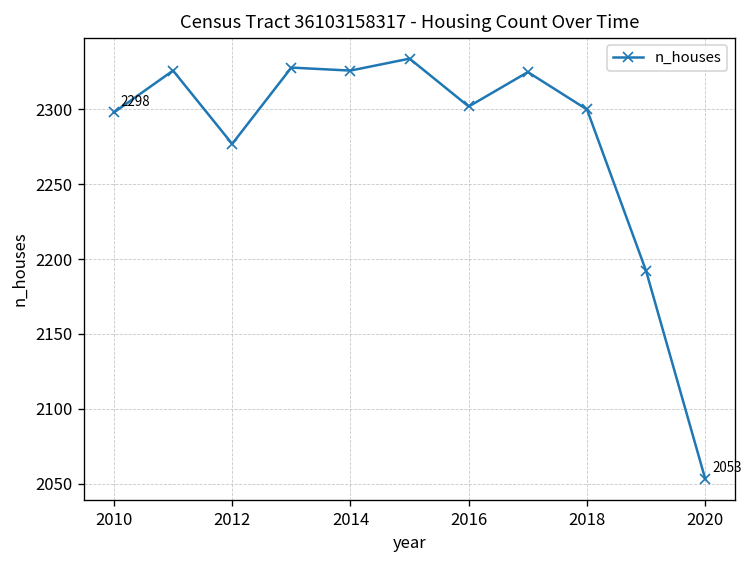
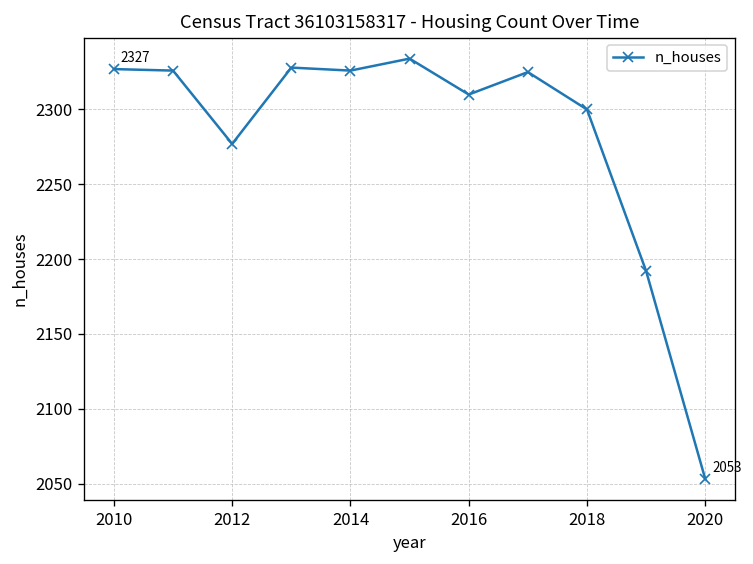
2010: 2298 -> 2327
2016: 2302 -> 2310
